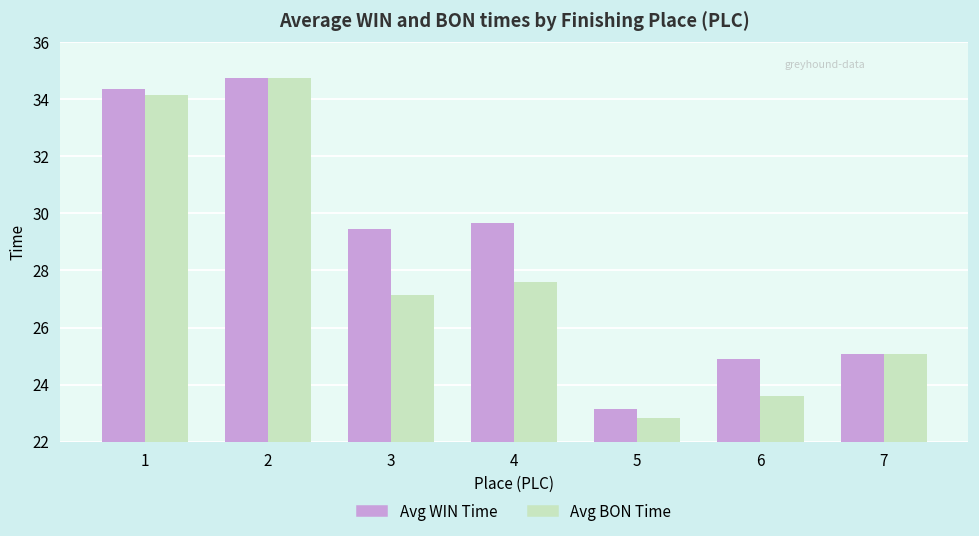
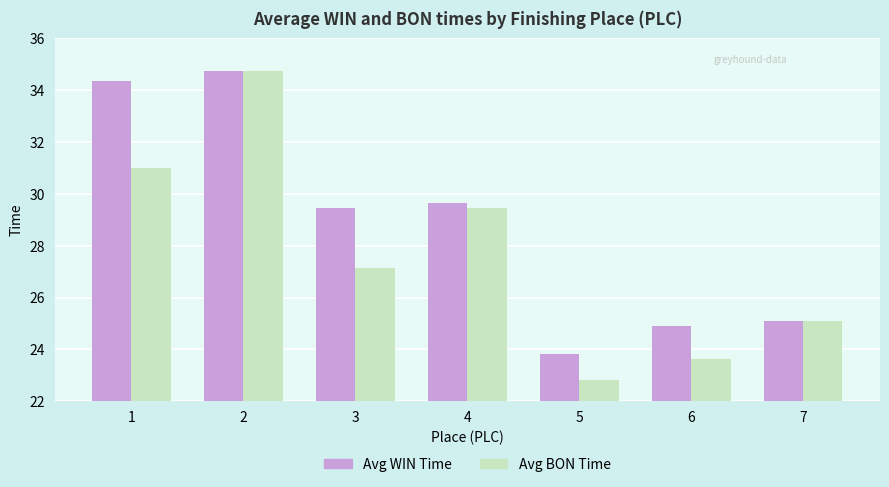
Avg BON Time, 1: 34.2 -> 31.0
Avg BON Time, 4: 27.6 -> 29.5
Avg WIN Time, 5: 23.1 -> 23.8
